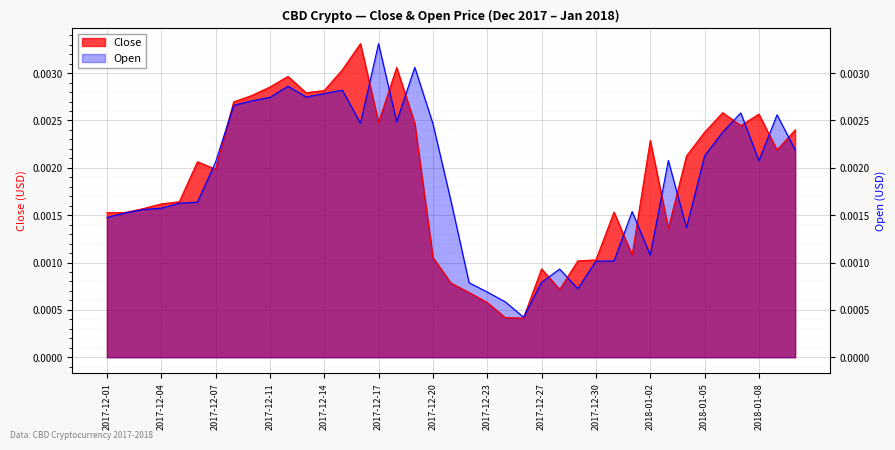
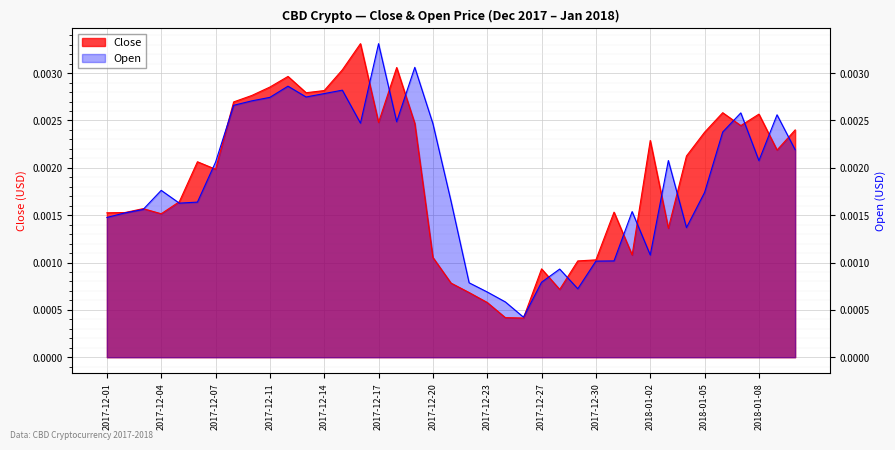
Close, 2017-12-04: 0.0016 -> 0.0015
Open, 2017-12-04: 0.0016 -> 0.0018
Open, 2018-01-05: 0.0021 -> 0.0017
